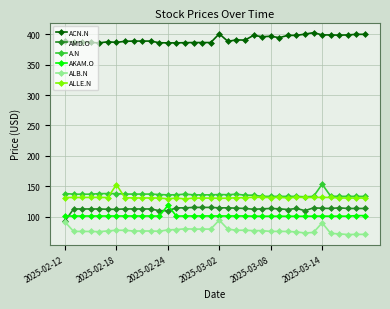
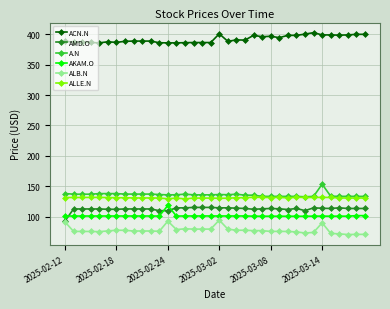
ALLE.N, 2025-02-18: 150 -> 130
ALB.N, 2025-02-24: 80 -> 90
